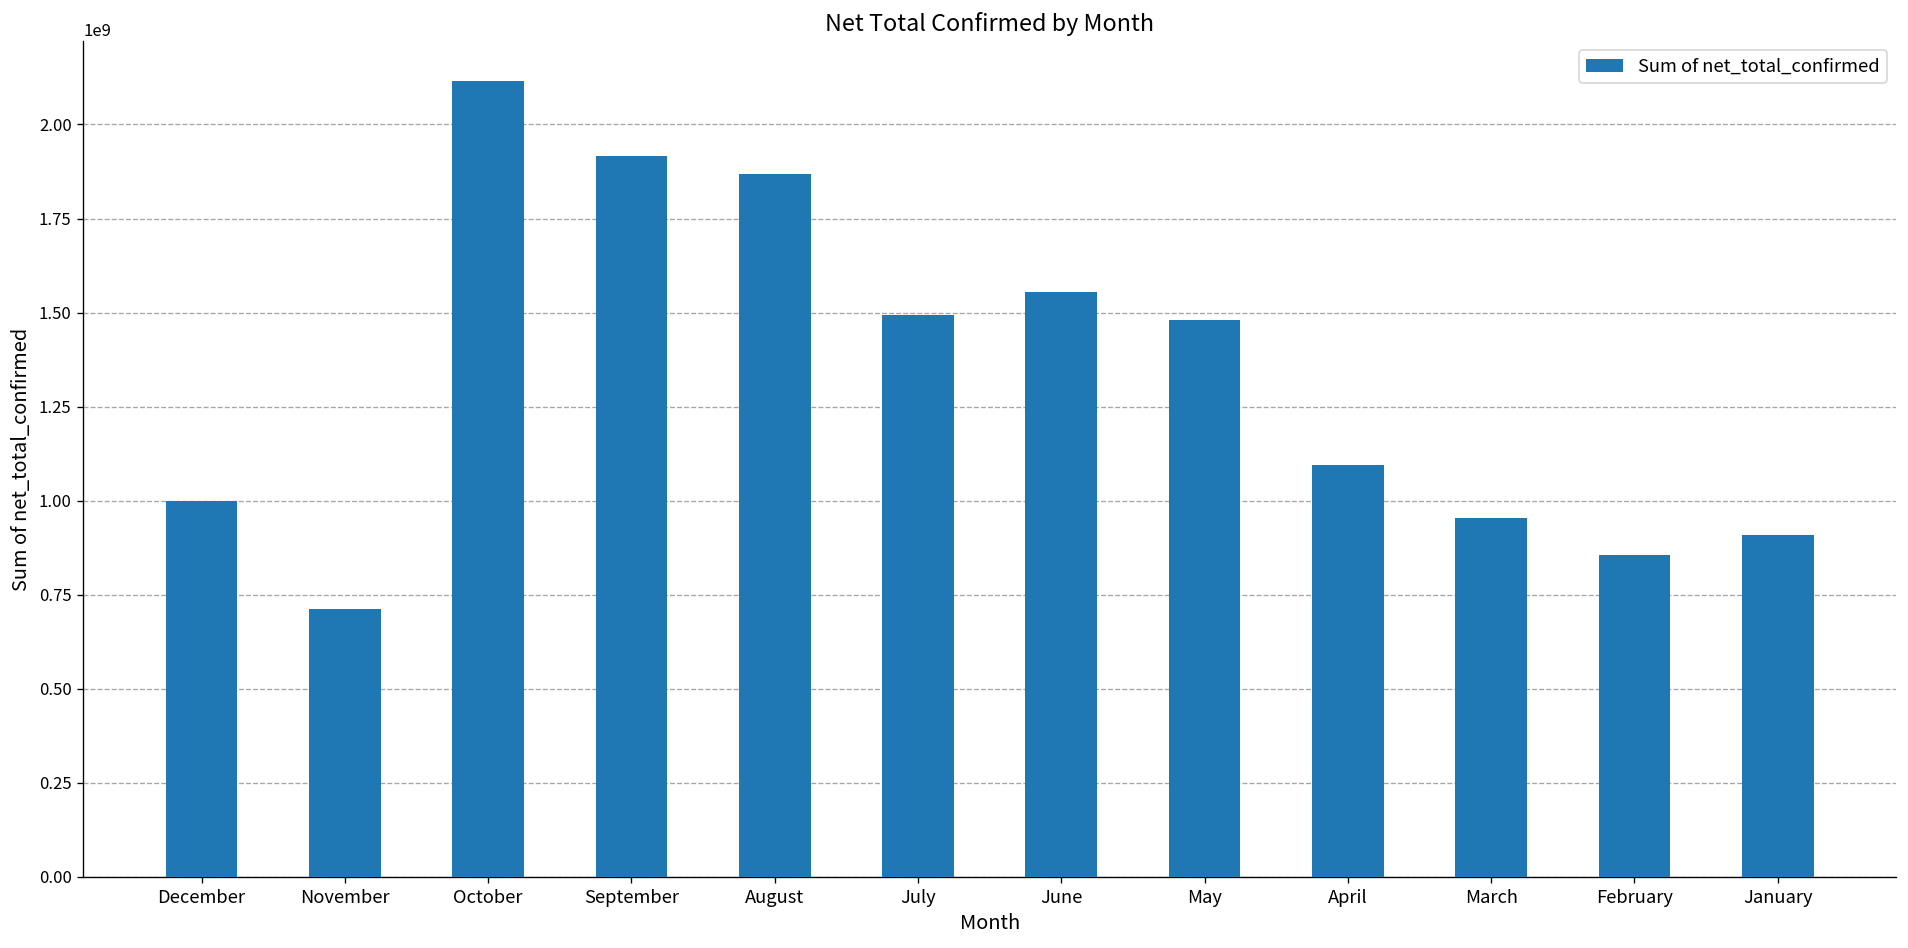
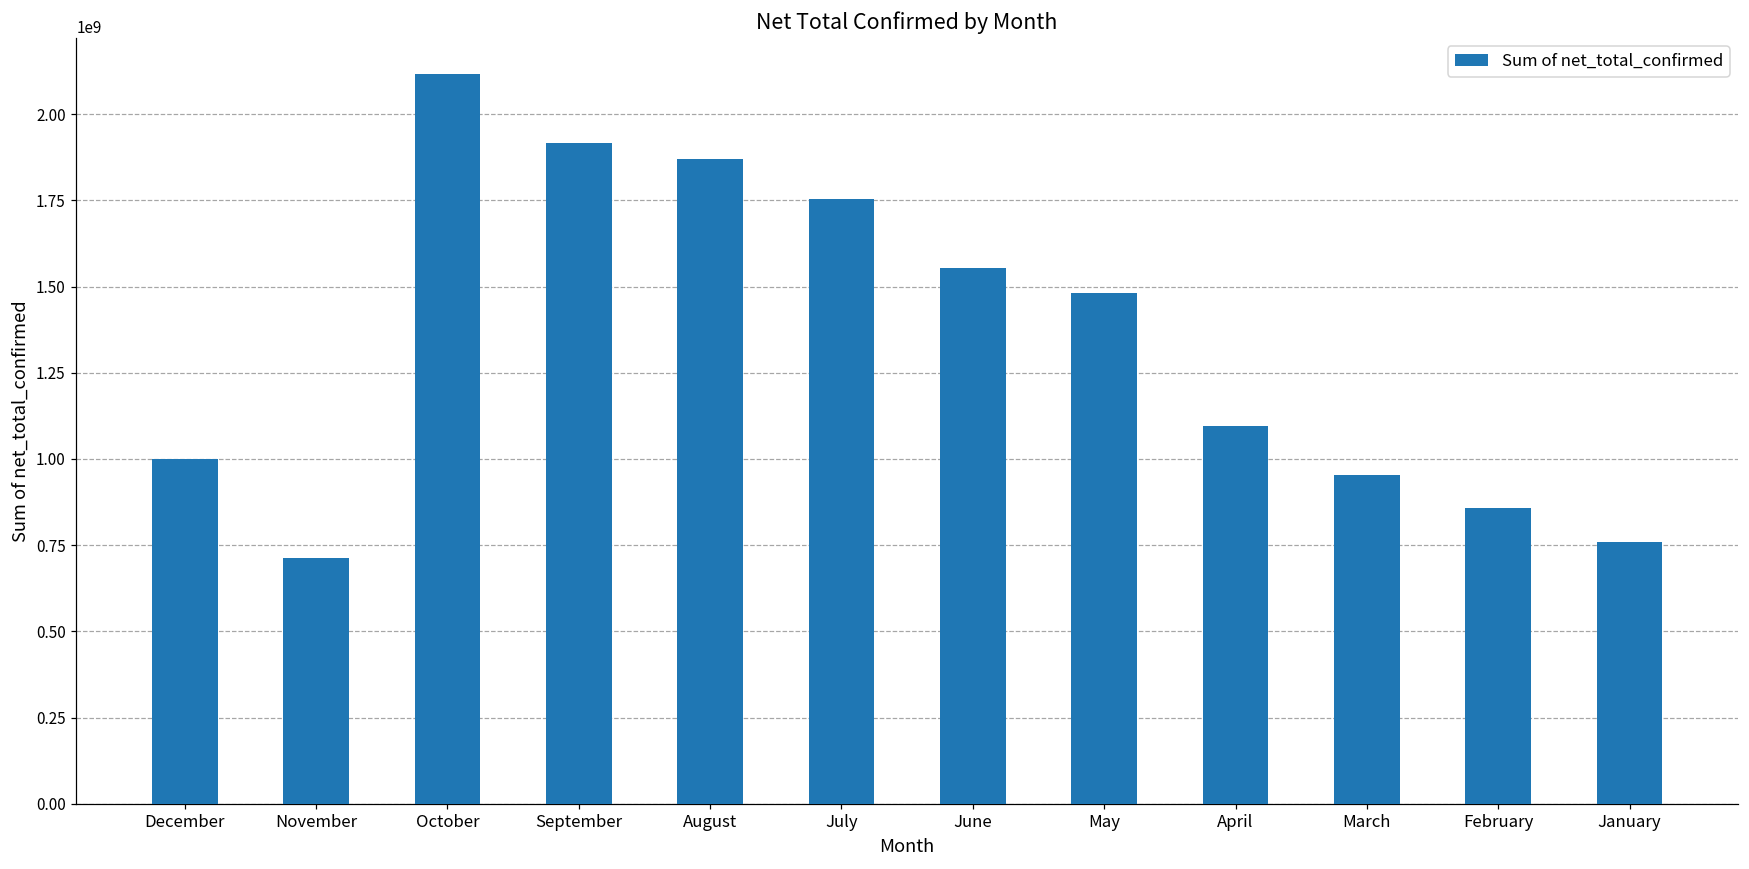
July: 1490000000 -> 1750000000
January: 910000000 -> 760000000
